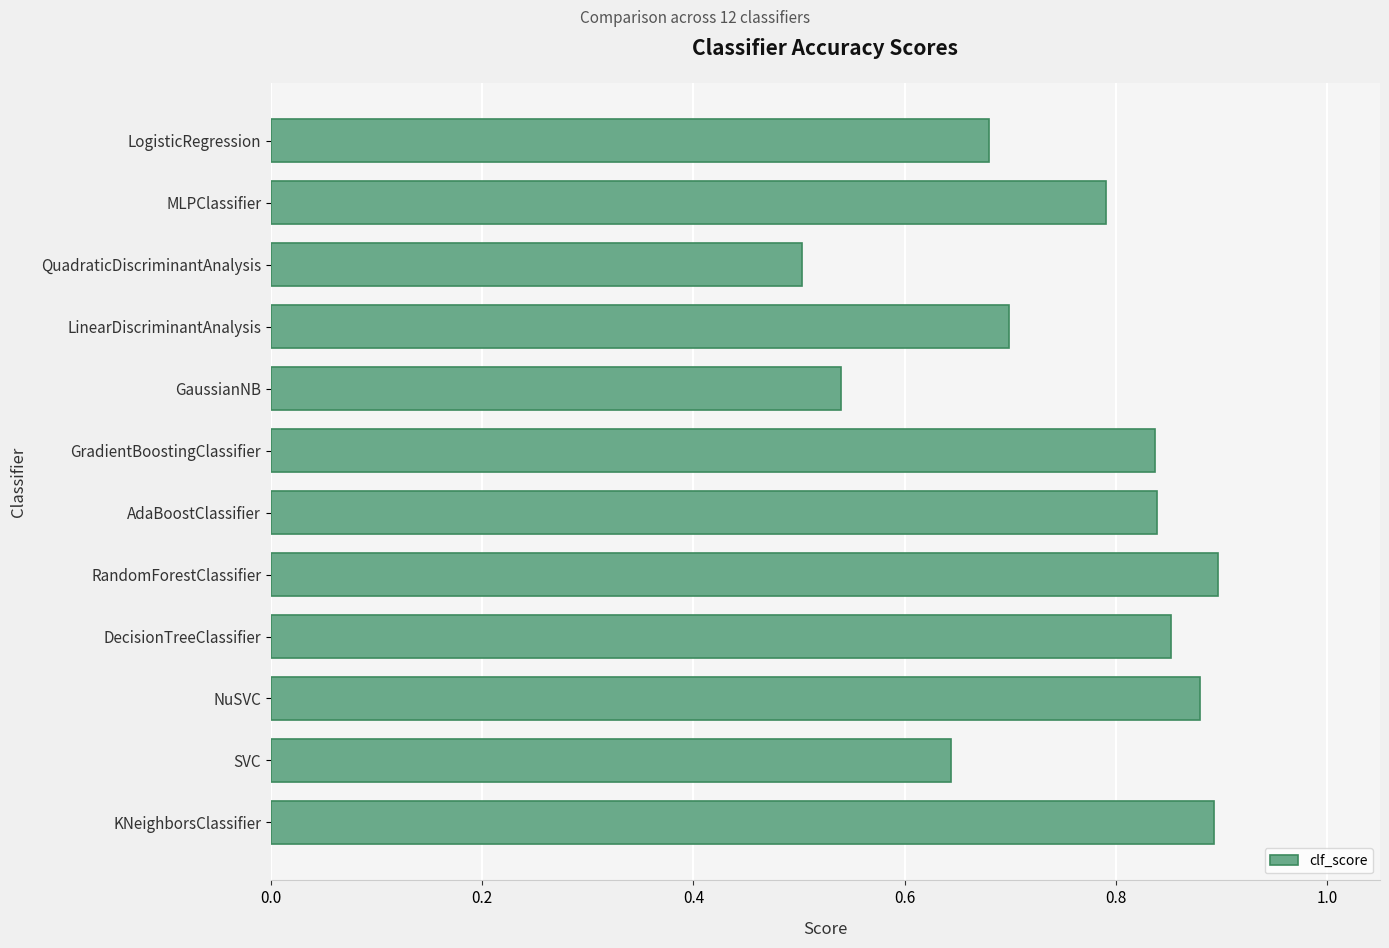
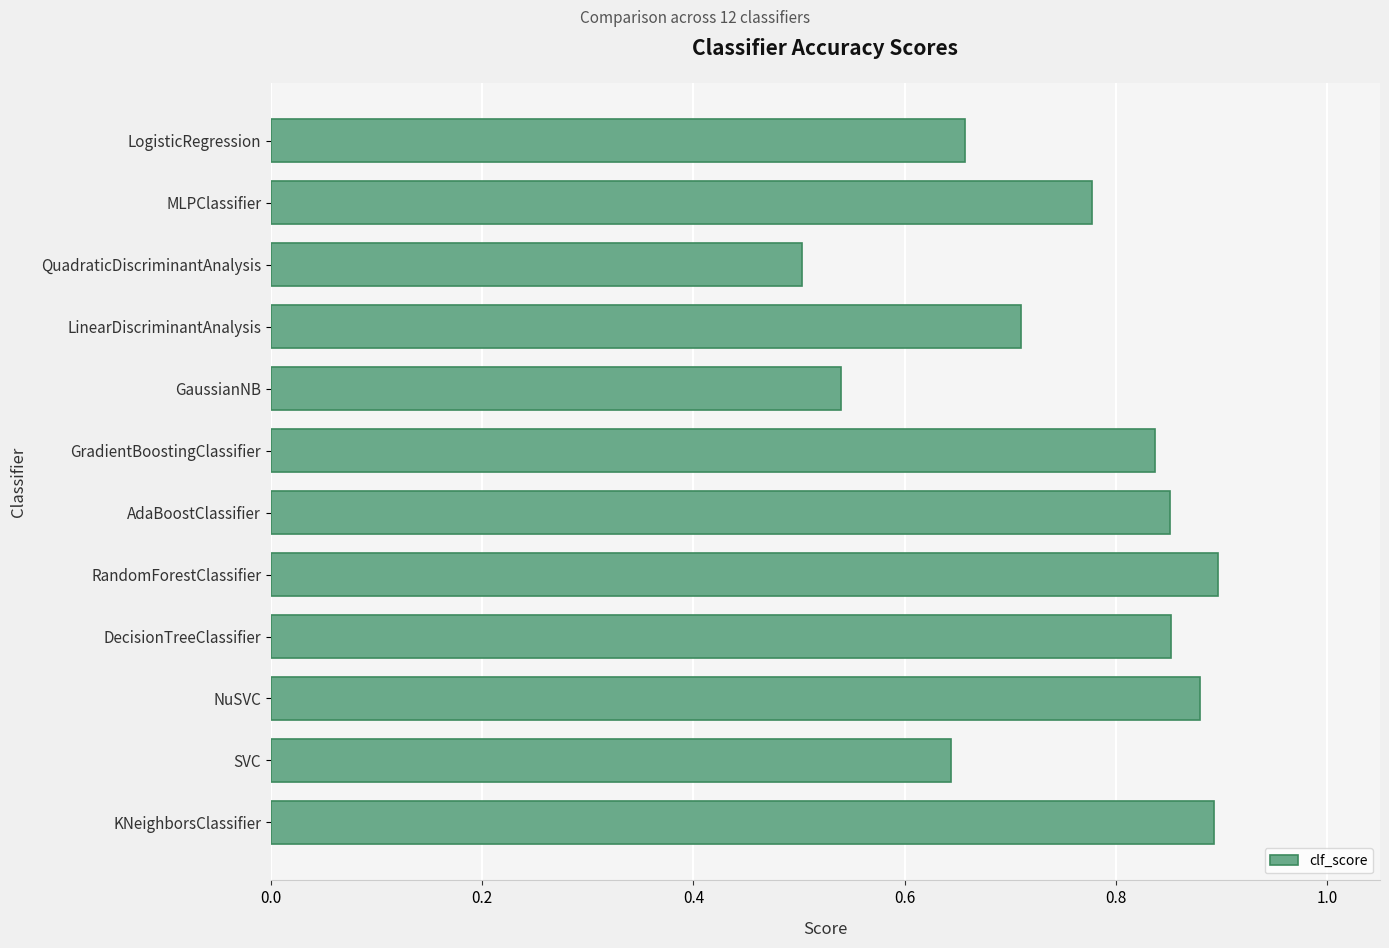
LogisticRegression: 0.680 -> 0.657
MLPClassifier: 0.791 -> 0.777
LinearDiscriminantAnalysis: 0.698 -> 0.710
AdaBoostClassifier: 0.839 -> 0.852
